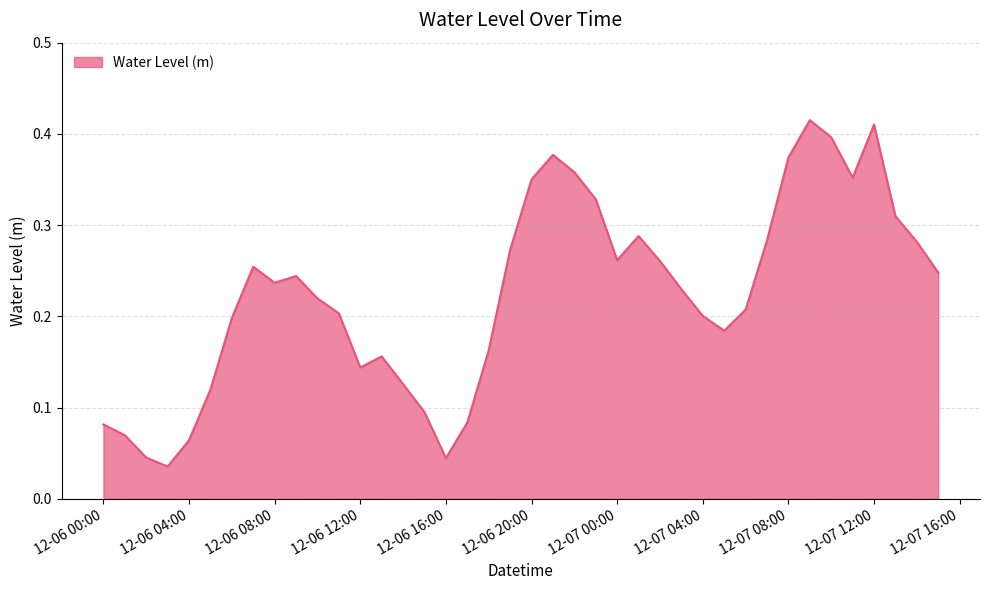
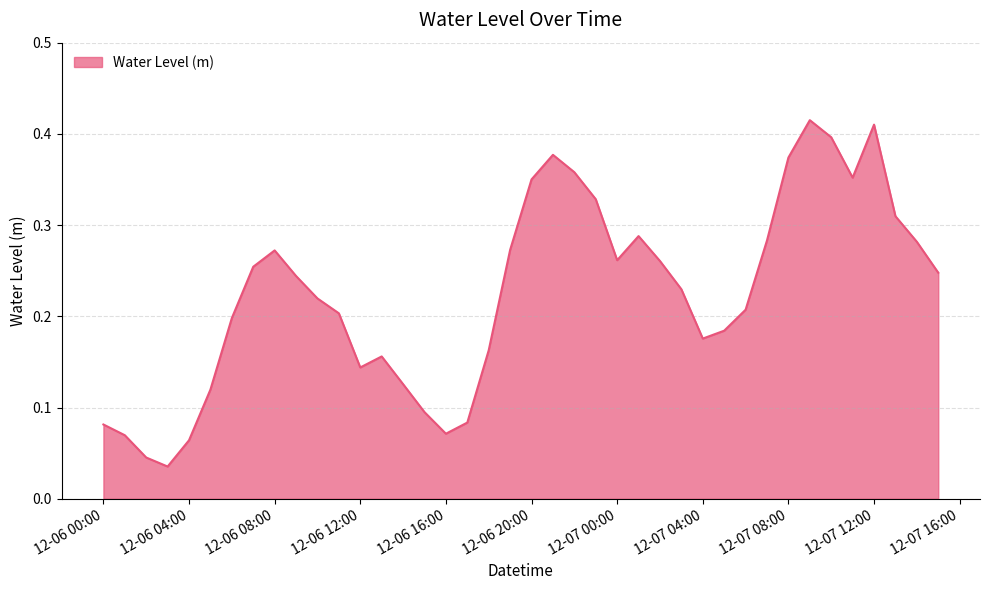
12-06 08:00: 0.24 -> 0.27
12-06 16:00: 0.04 -> 0.07
12-07 04:00: 0.20 -> 0.18
